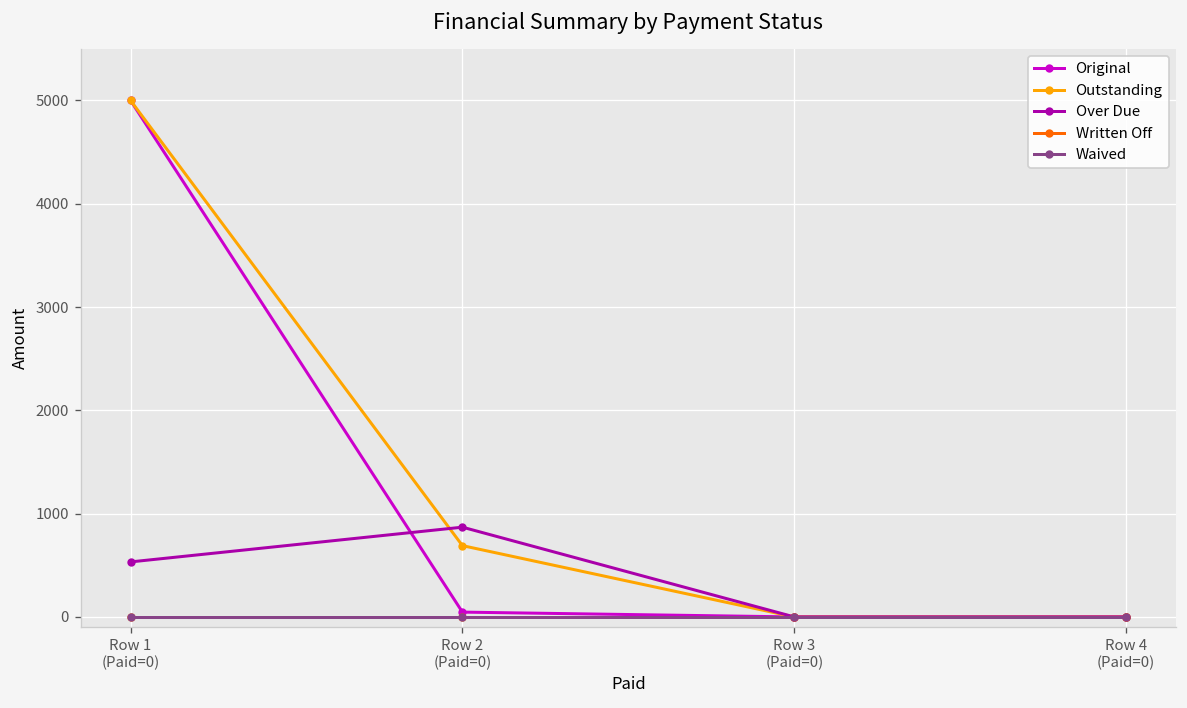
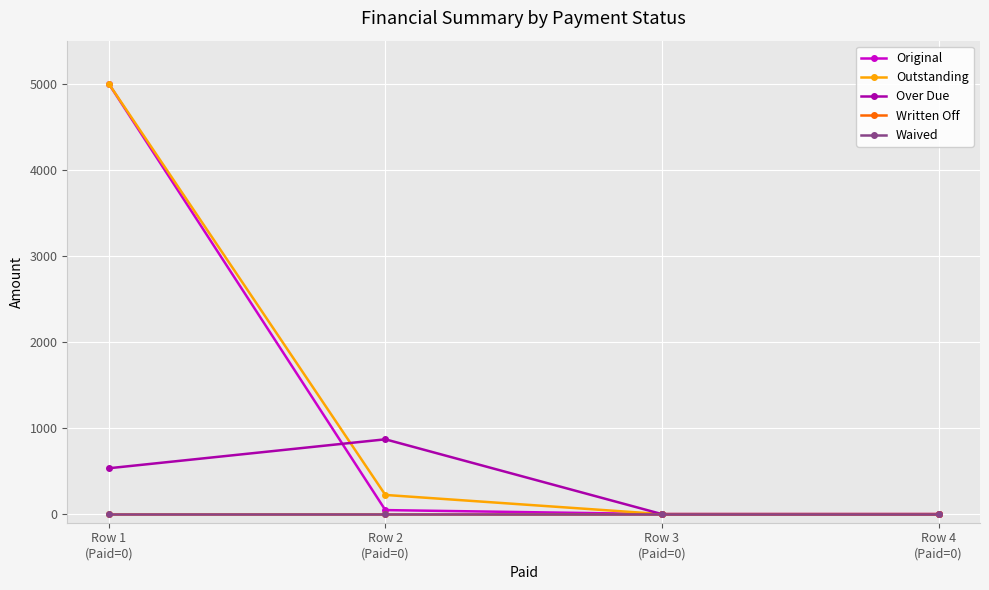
Outstanding, Row 2 (Paid=0): 700 -> 200
